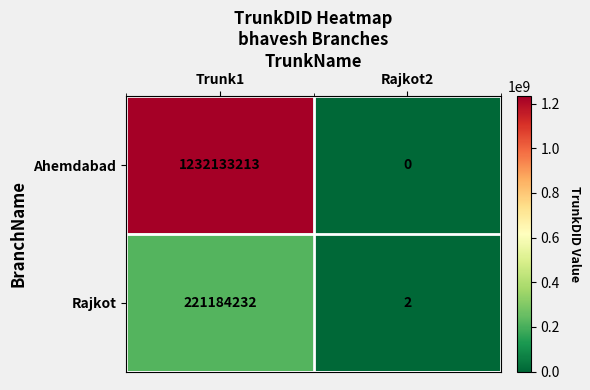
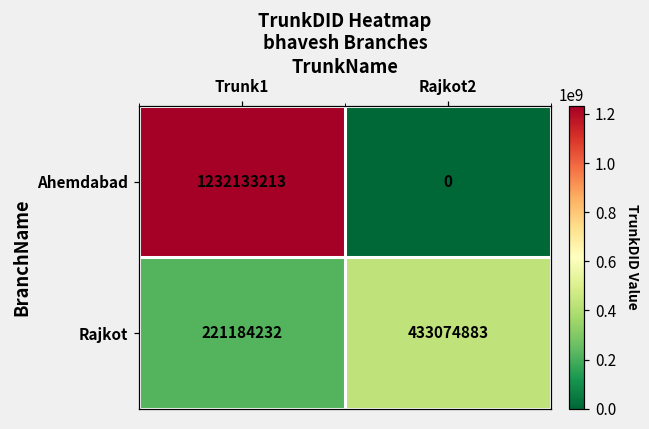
Rajkot, Rajkot2: 2 -> 433074883
